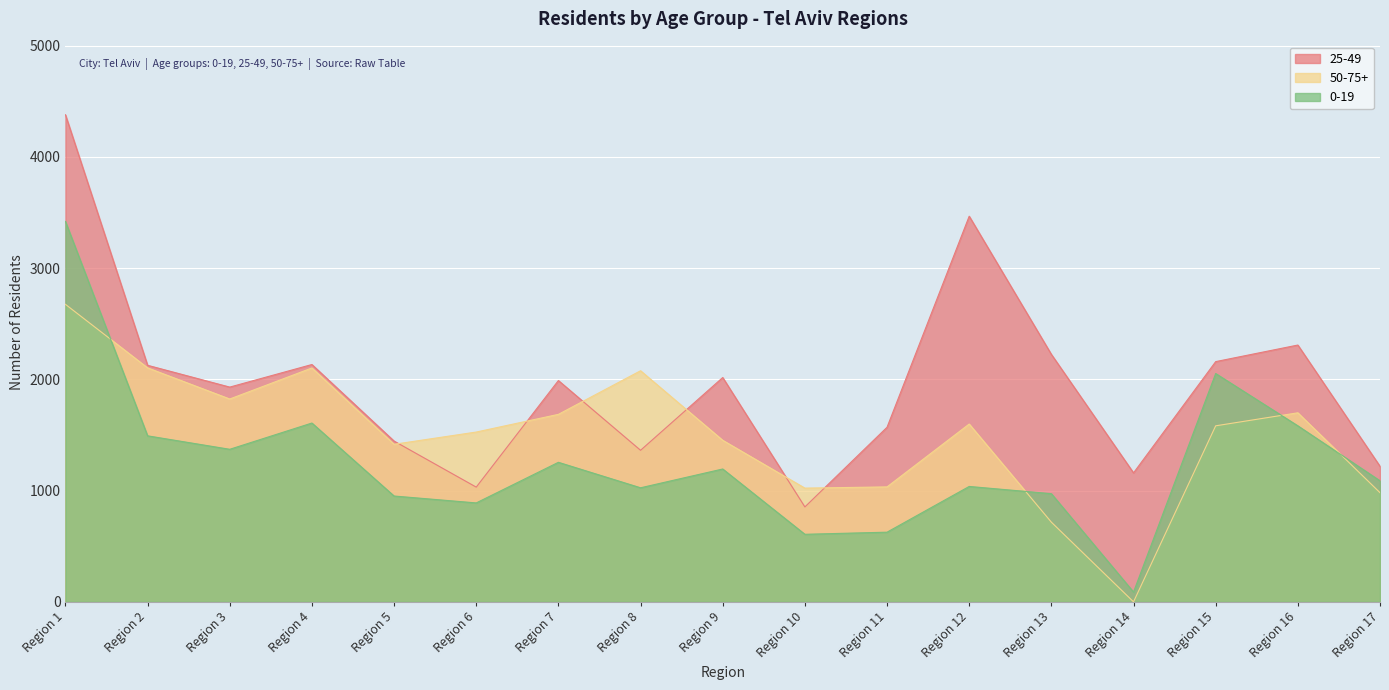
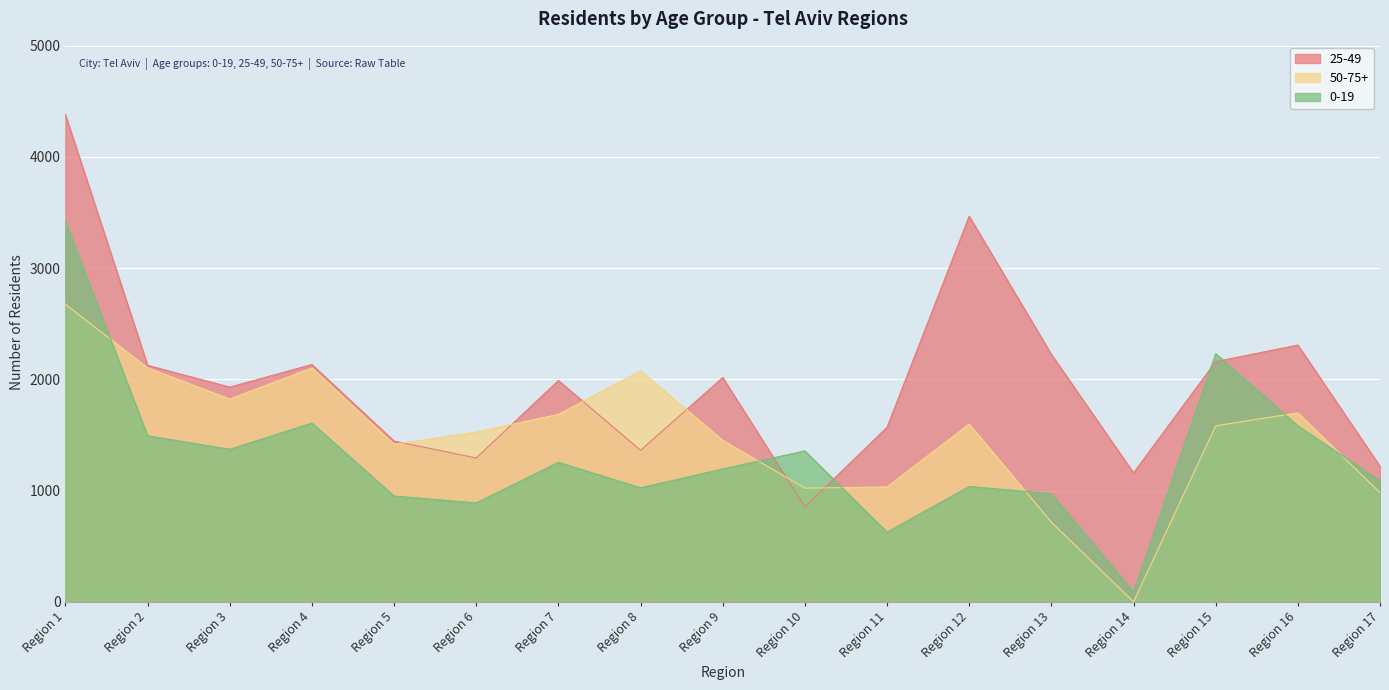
25-49, Region 6: 1030 -> 1290
0-19, Region 10: 610 -> 1360
0-19, Region 15: 2050 -> 2230
